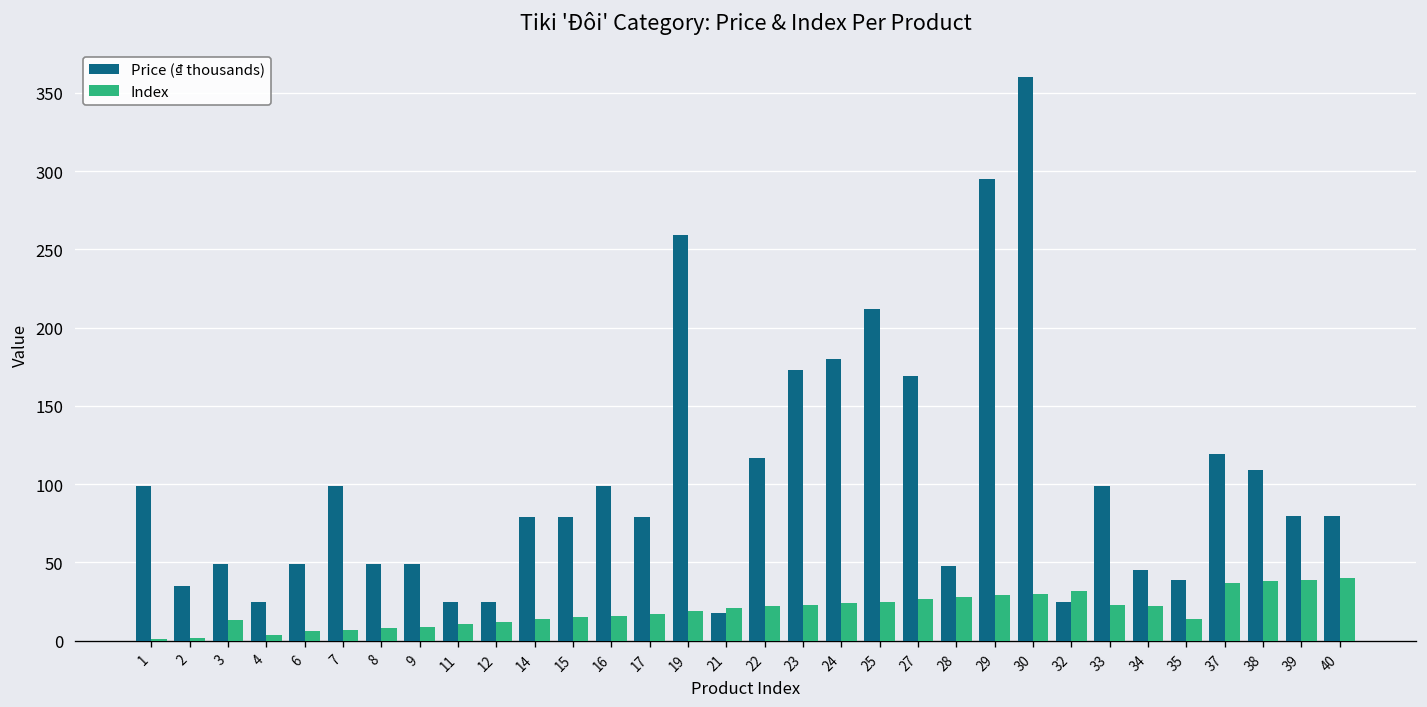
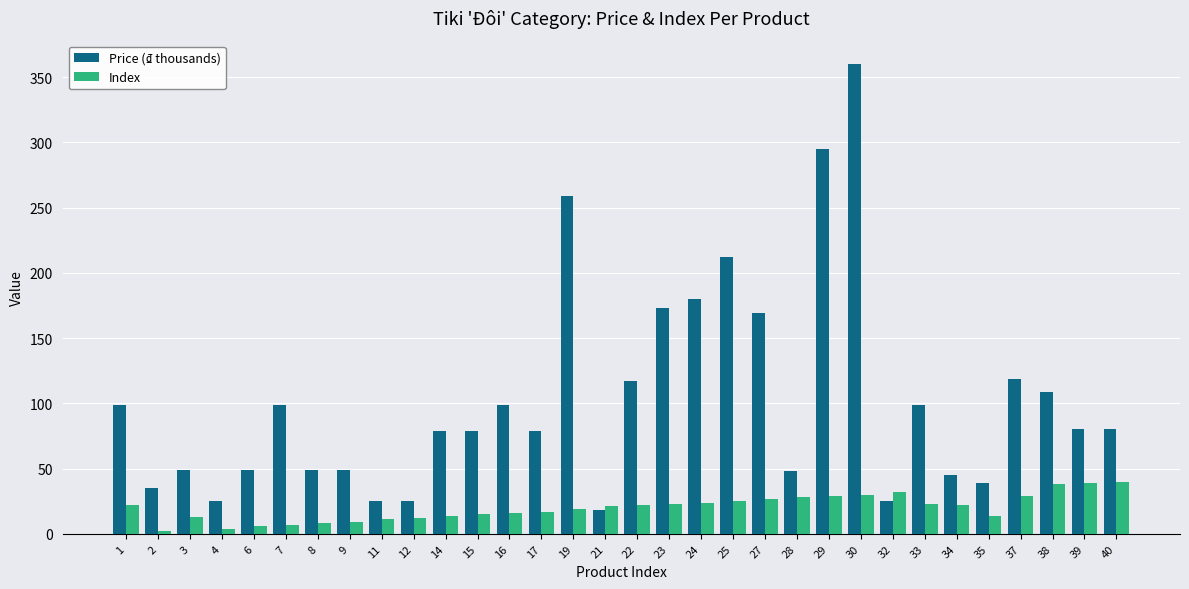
Index, 1: 1 -> 22
Index, 37: 37 -> 29
